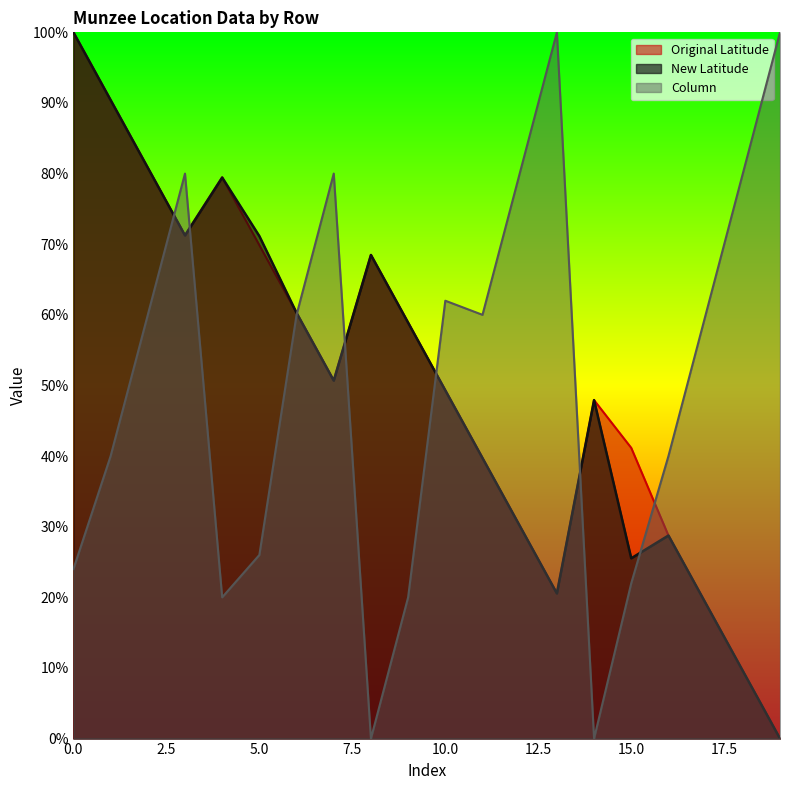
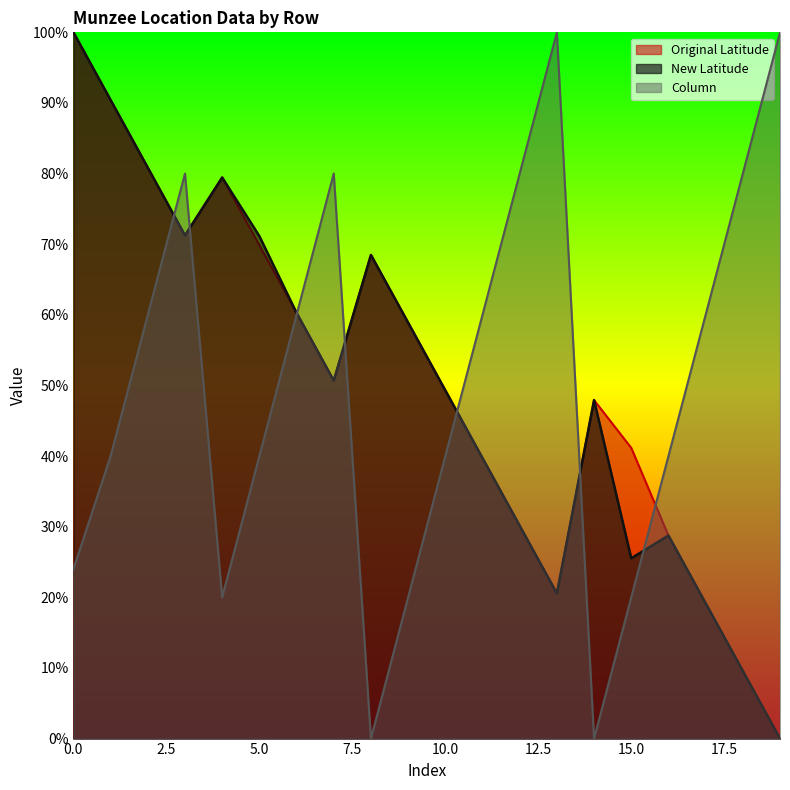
Column, 5.0: 26% -> 40%
Column, 10.0: 62% -> 40%
Column, 15.0: 22% -> 20%
